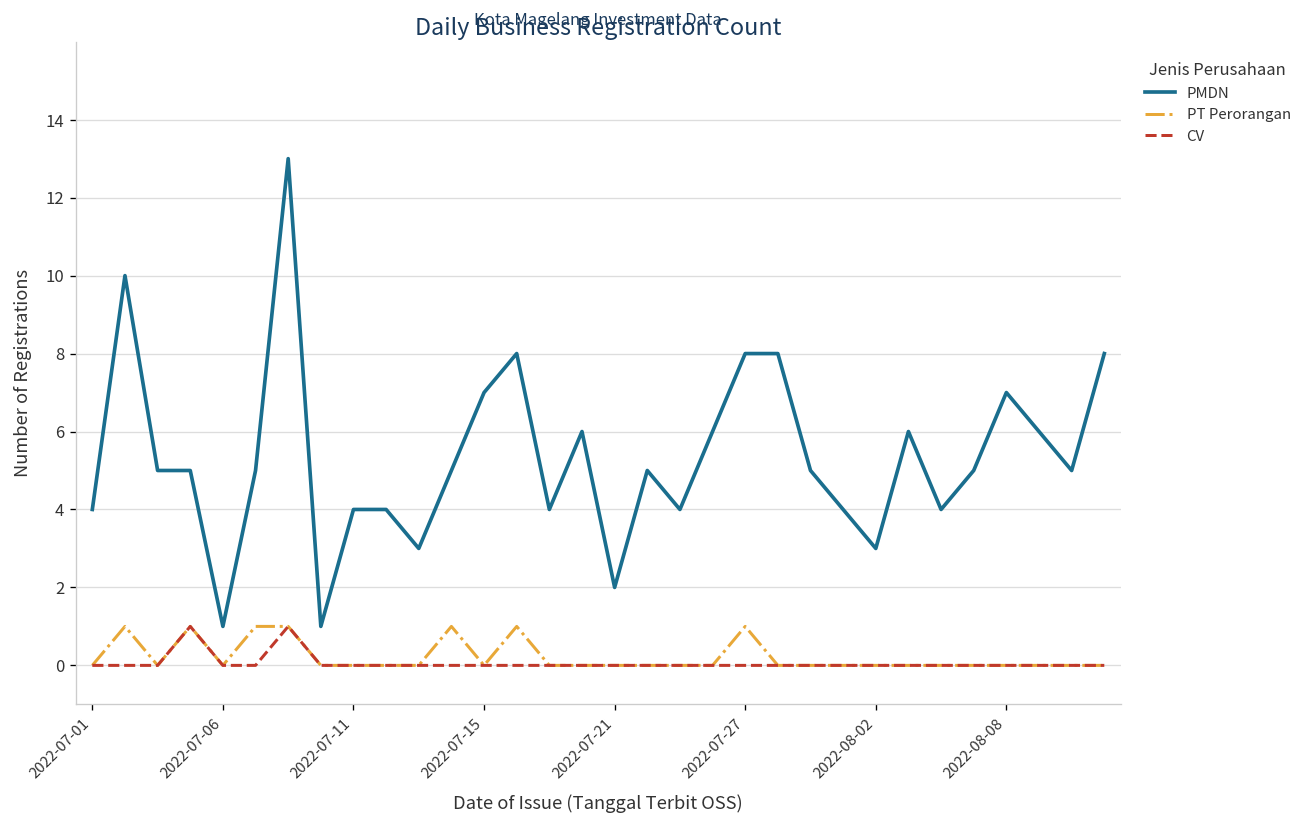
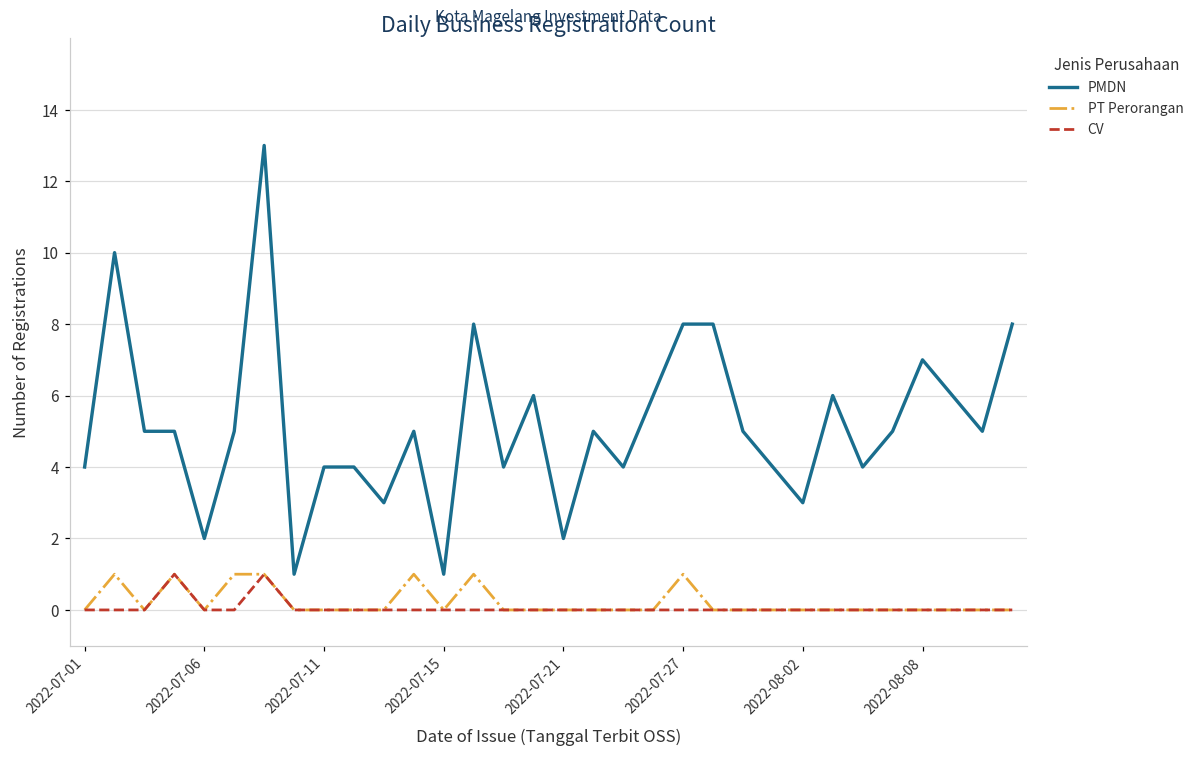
PMDN, 2022-07-06: 1 -> 2
PMDN, 2022-07-15: 7 -> 1
